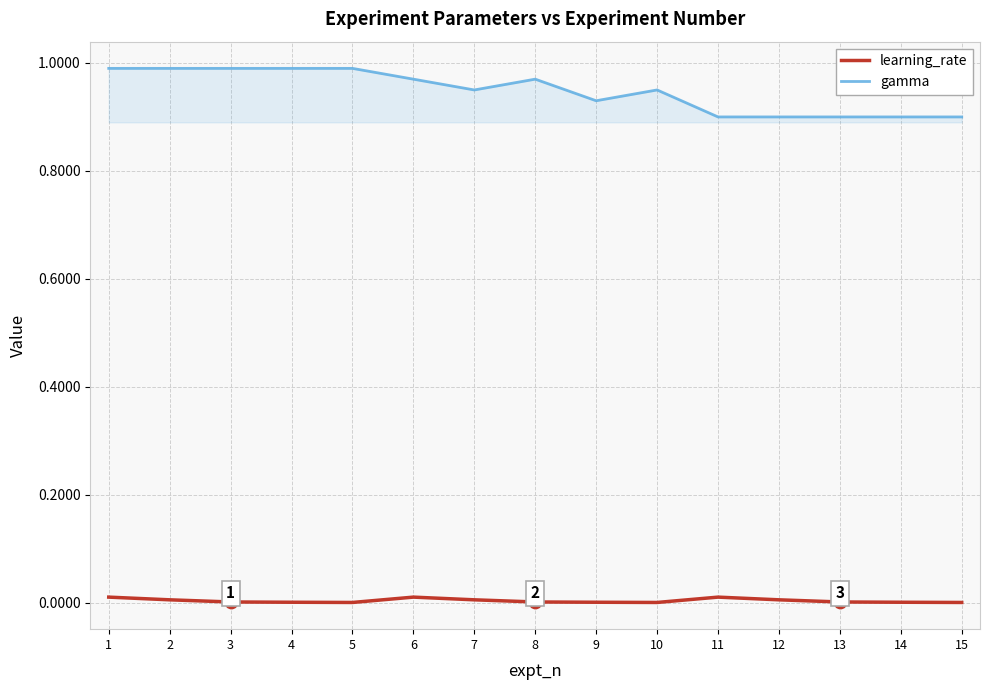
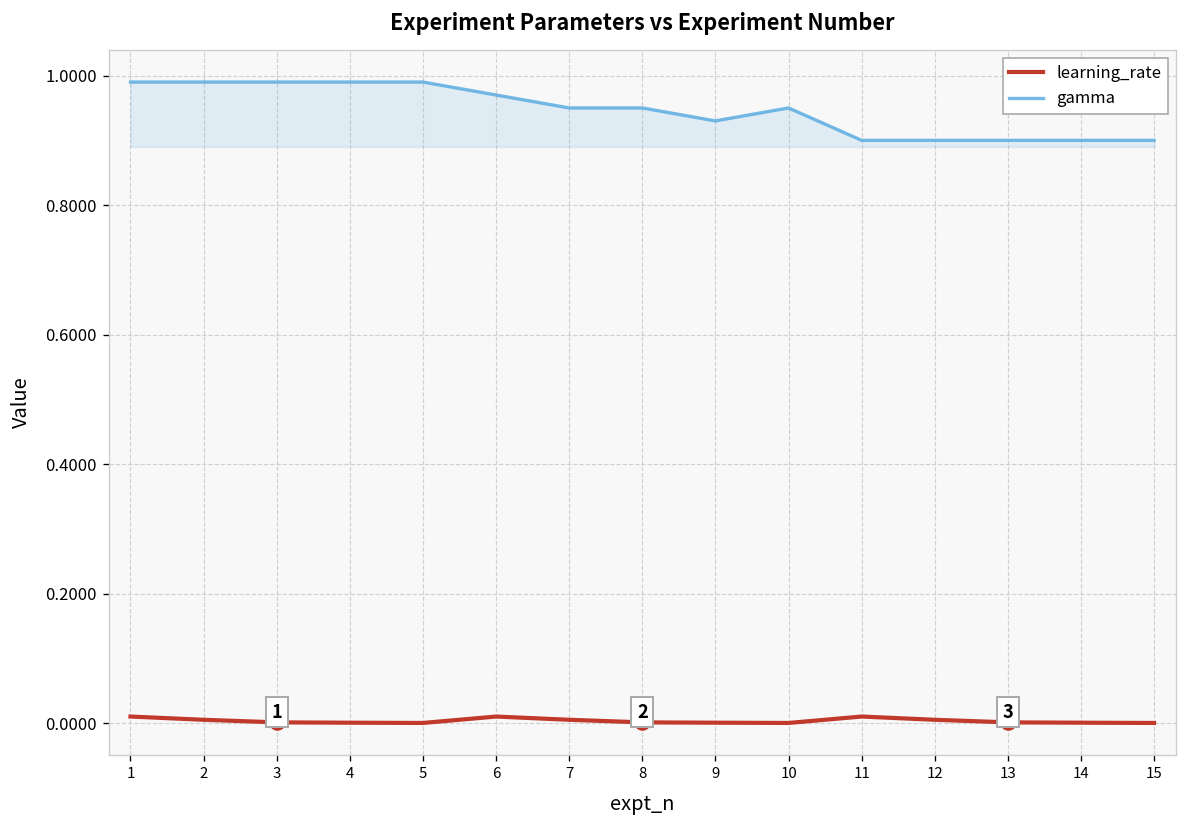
gamma, 8: 0.97 -> 0.95
